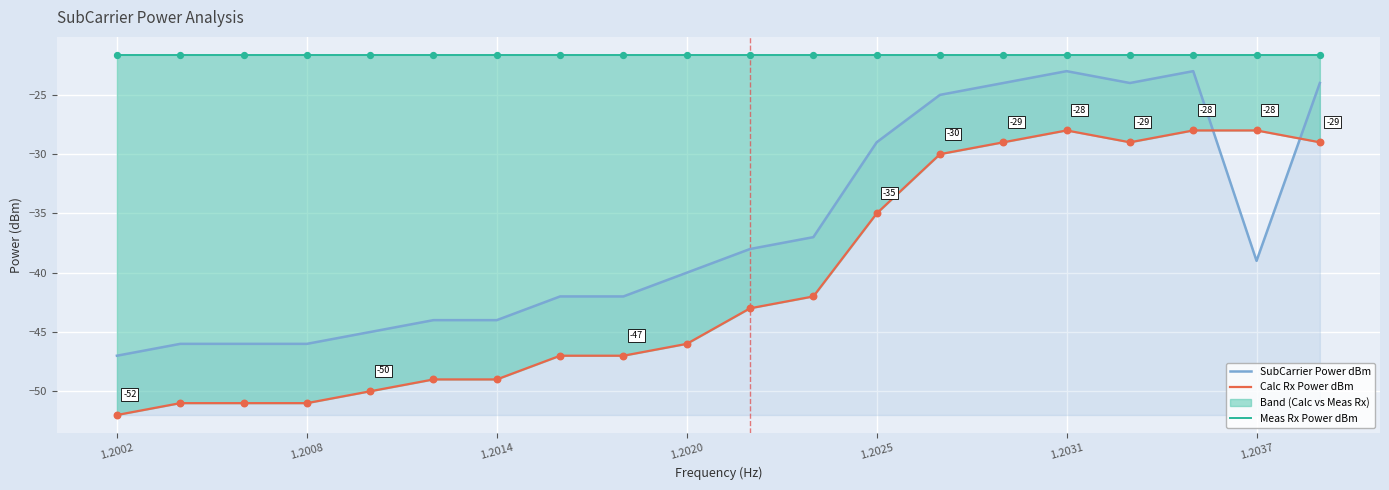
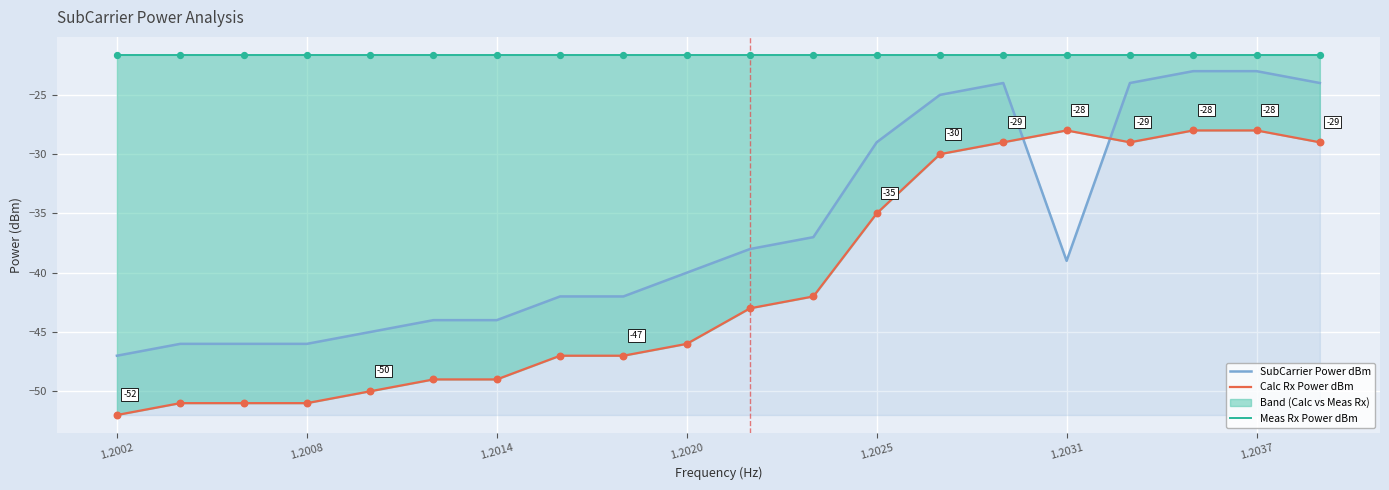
SubCarrier Power dBm, 1.2031: -23 -> -39
SubCarrier Power dBm, 1.2037: -39 -> -23
